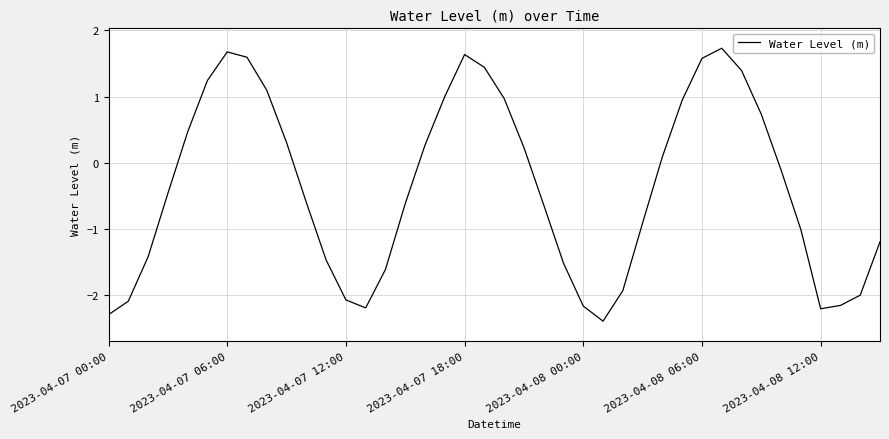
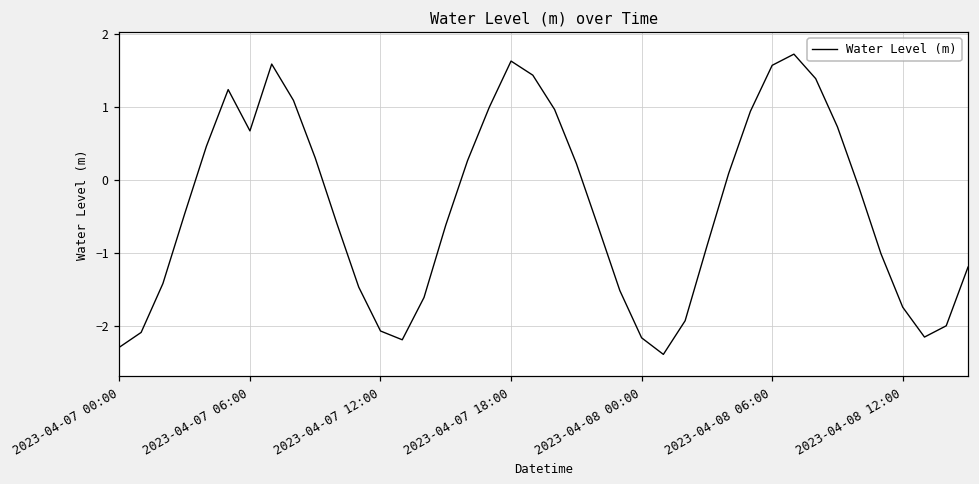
2023-04-07 06:00: 1.7 -> 0.7
2023-04-08 12:00: -2.2 -> -1.7
